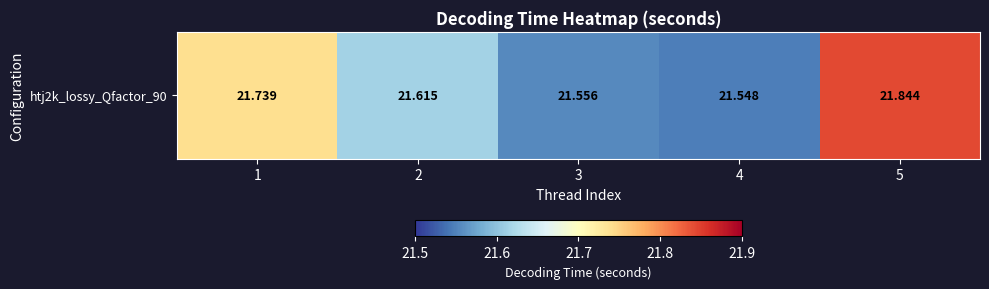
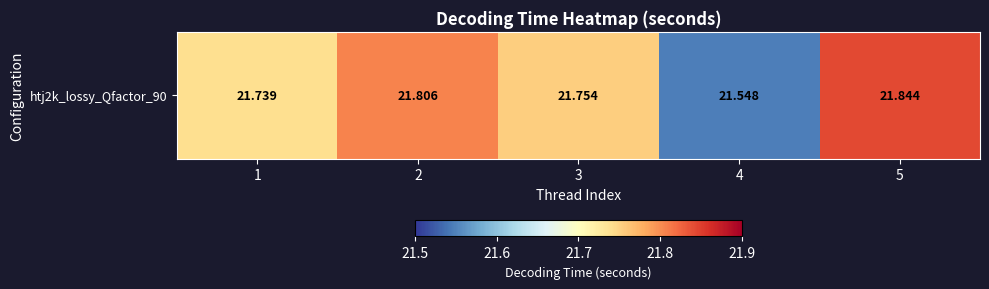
htj2k_lossy_Qfactor_90, 2: 21.615 -> 21.806
htj2k_lossy_Qfactor_90, 3: 21.556 -> 21.754
